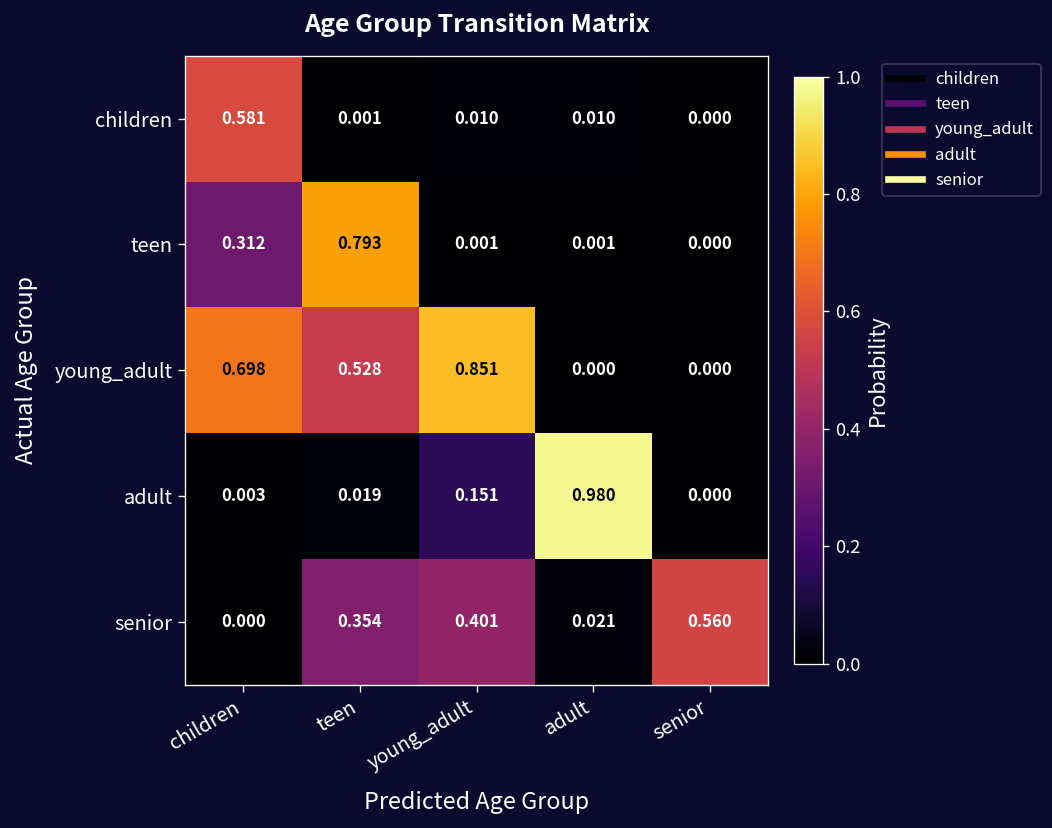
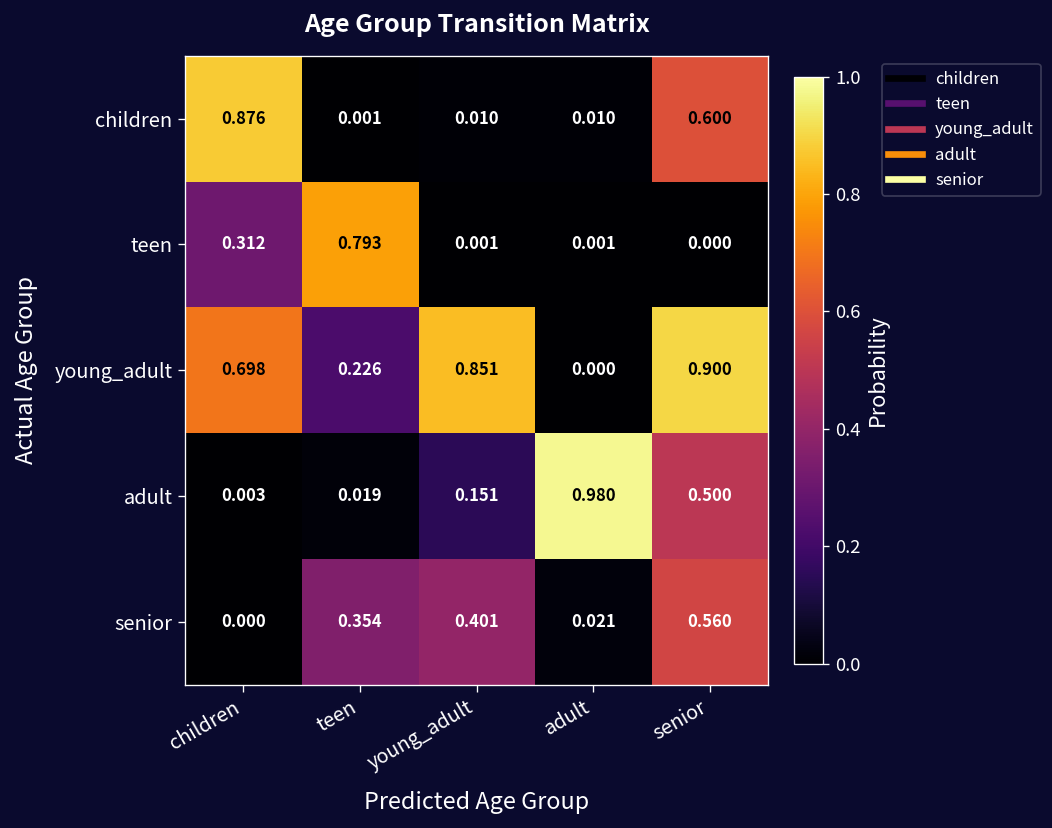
children, children: 0.581 -> 0.876
children, senior: 0.000 -> 0.600
young_adult, teen: 0.528 -> 0.226
young_adult, senior: 0.000 -> 0.900
adult, senior: 0.000 -> 0.500
